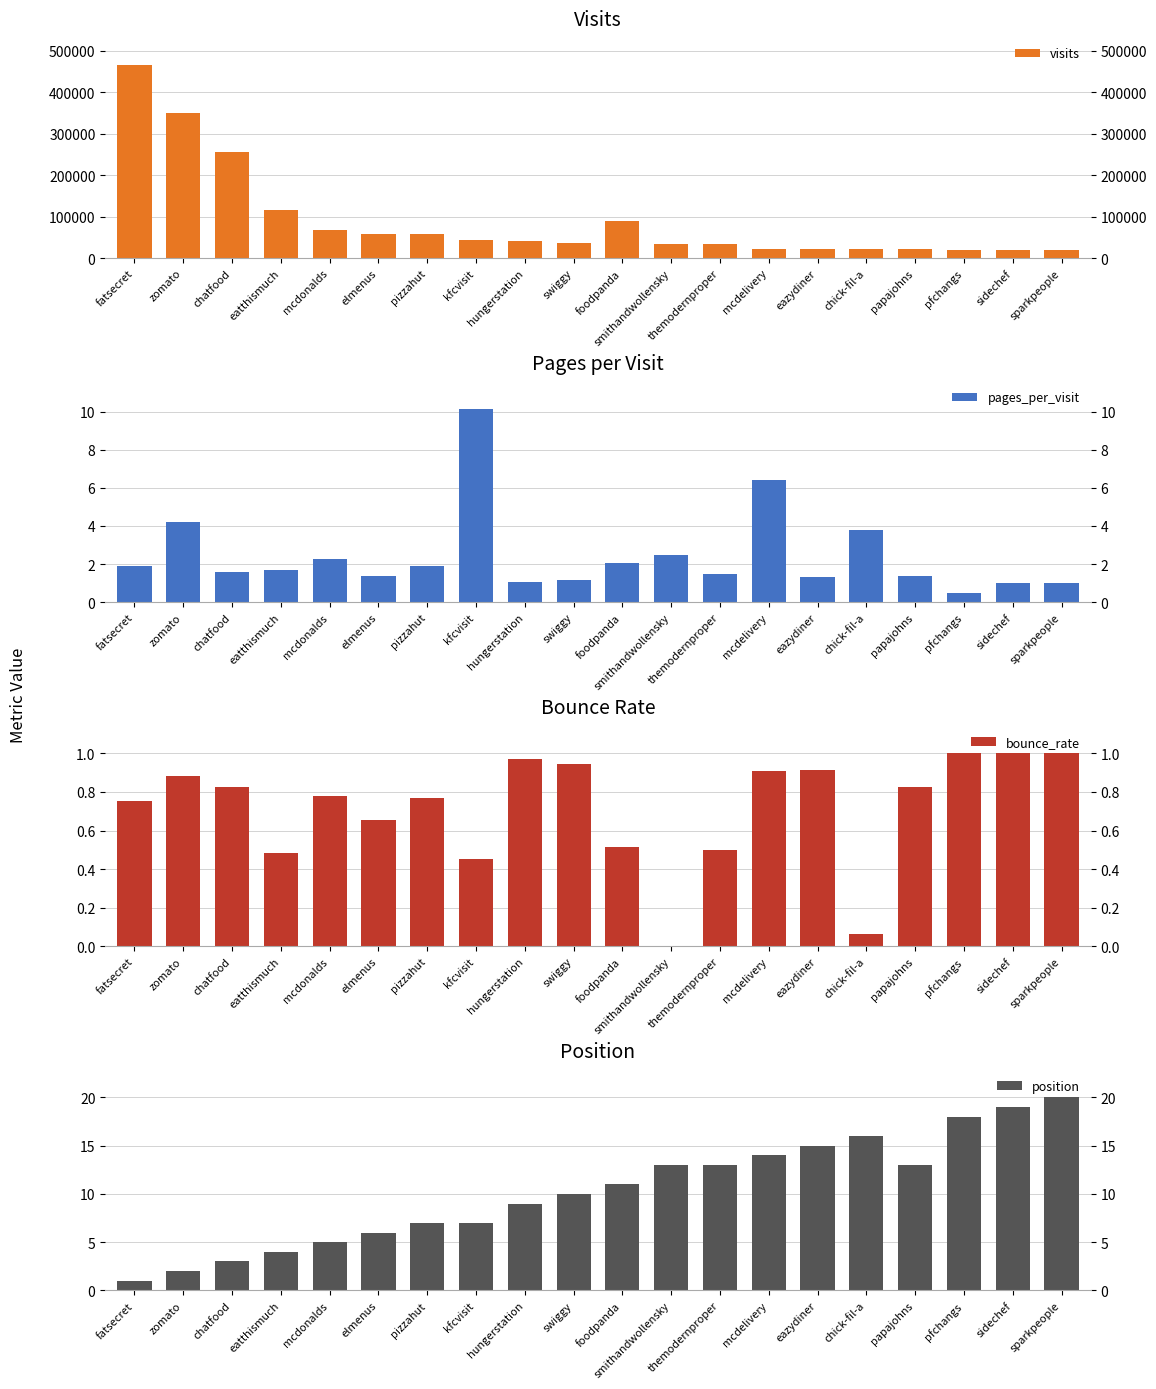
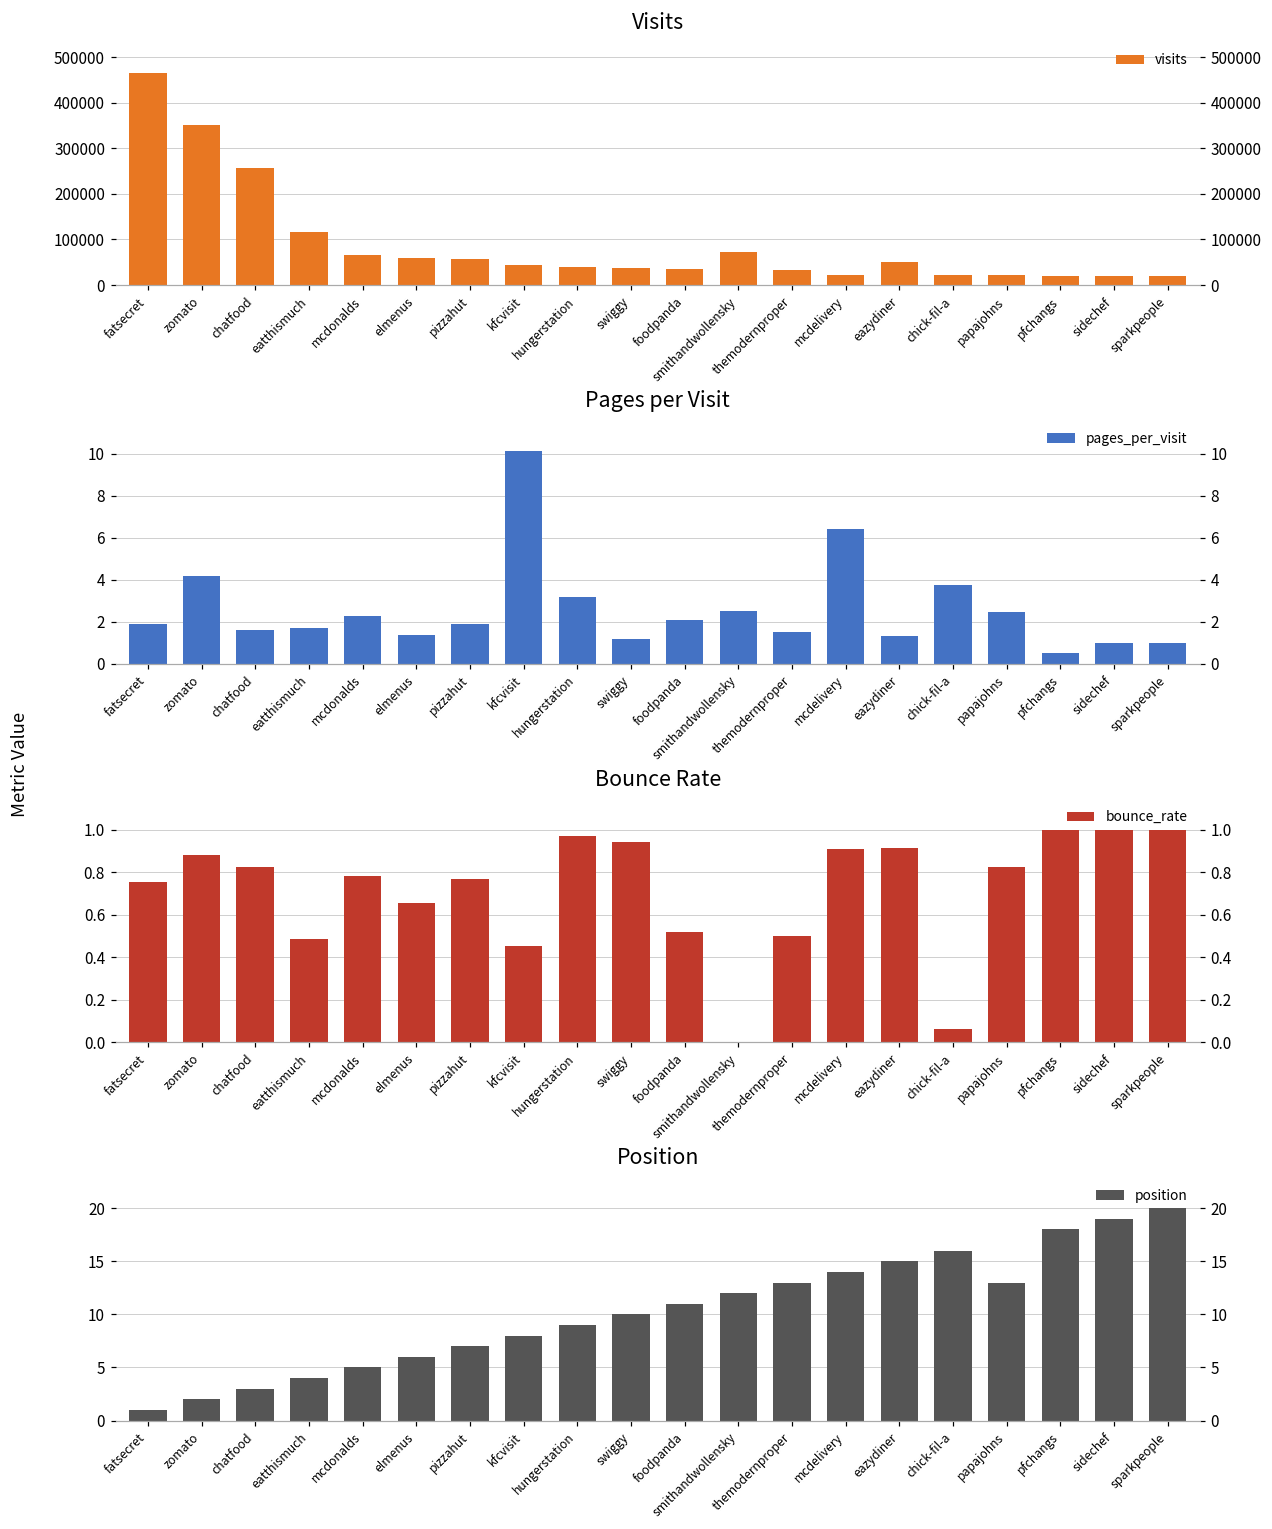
Visits, foodpanda: 90000 -> 30000
Visits, smithandwollensky: 30000 -> 70000
Visits, eazydiner: 20000 -> 50000
Pages per Visit, hungerstation: 1.1 -> 3.2
Pages per Visit, papajohns: 1.4 -> 2.4
Position, kfcvisit: 7 -> 8
Position, smithandwollensky: 13 -> 12
